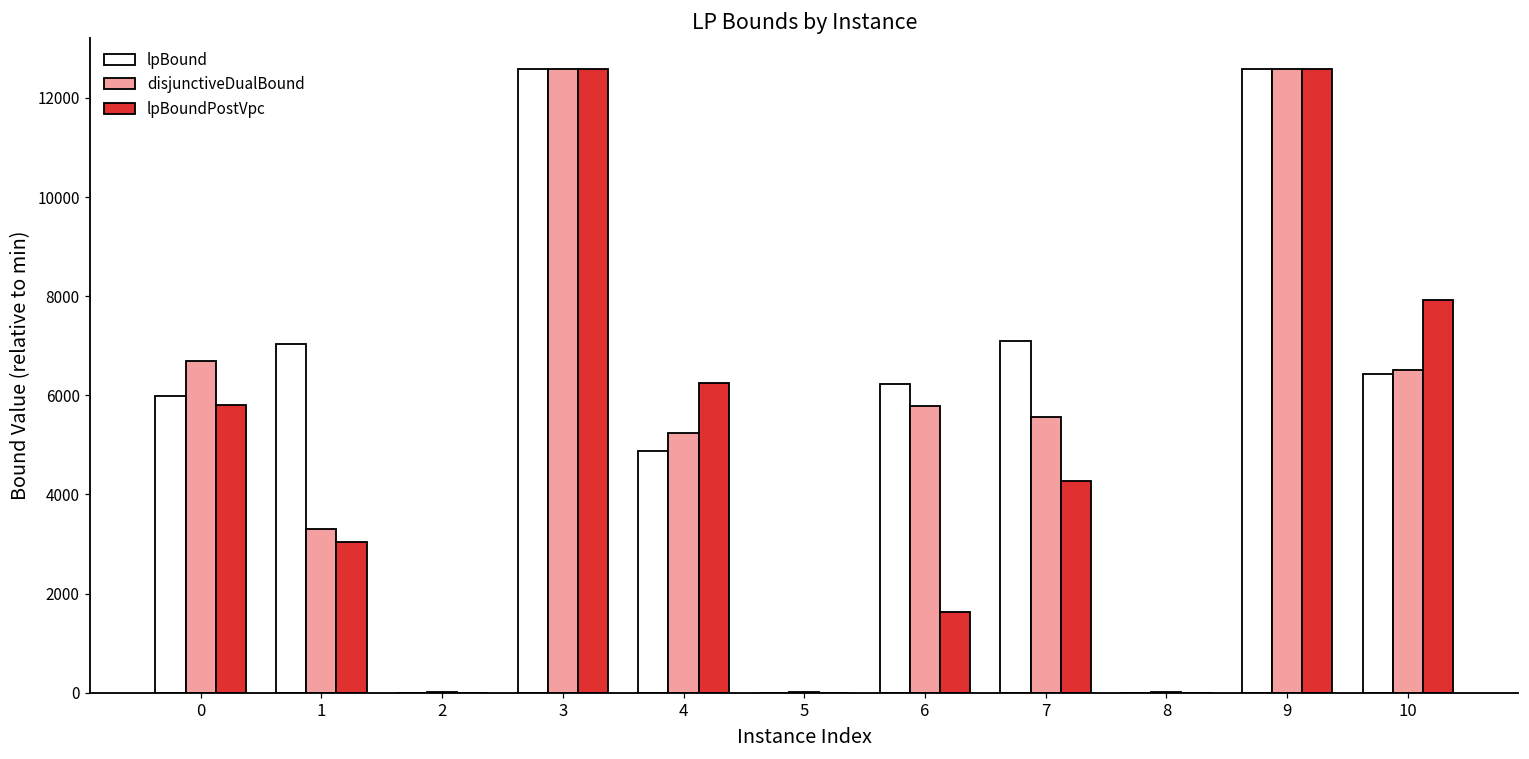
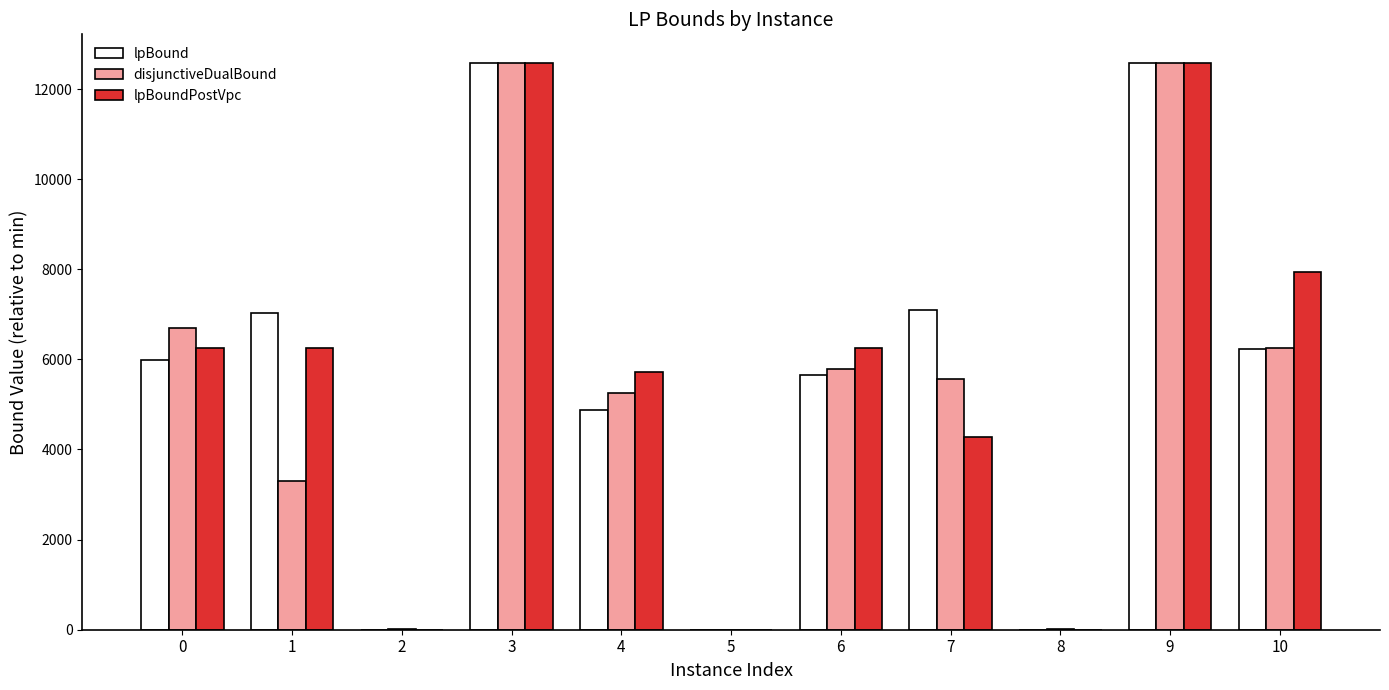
lpBoundPostVpc, 0: 5800 -> 6200
lpBoundPostVpc, 1: 3000 -> 6200
lpBoundPostVpc, 4: 6200 -> 5700
lpBound, 6: 6200 -> 5700
lpBoundPostVpc, 6: 1600 -> 6200
lpBound, 10: 6400 -> 6200
disjunctiveDualBound, 10: 6500 -> 6300
